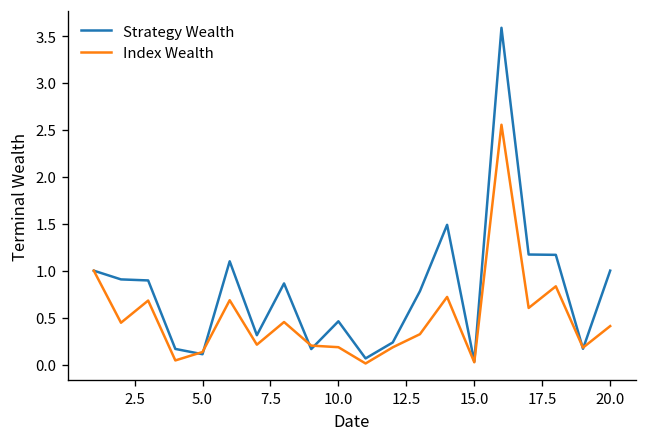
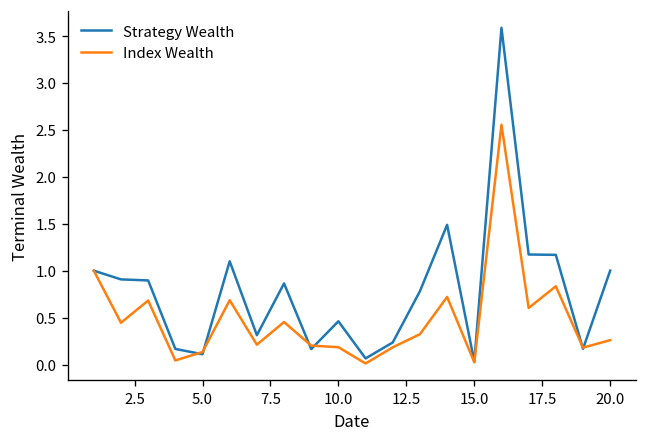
Index Wealth, 20.0: 0.4 -> 0.3
